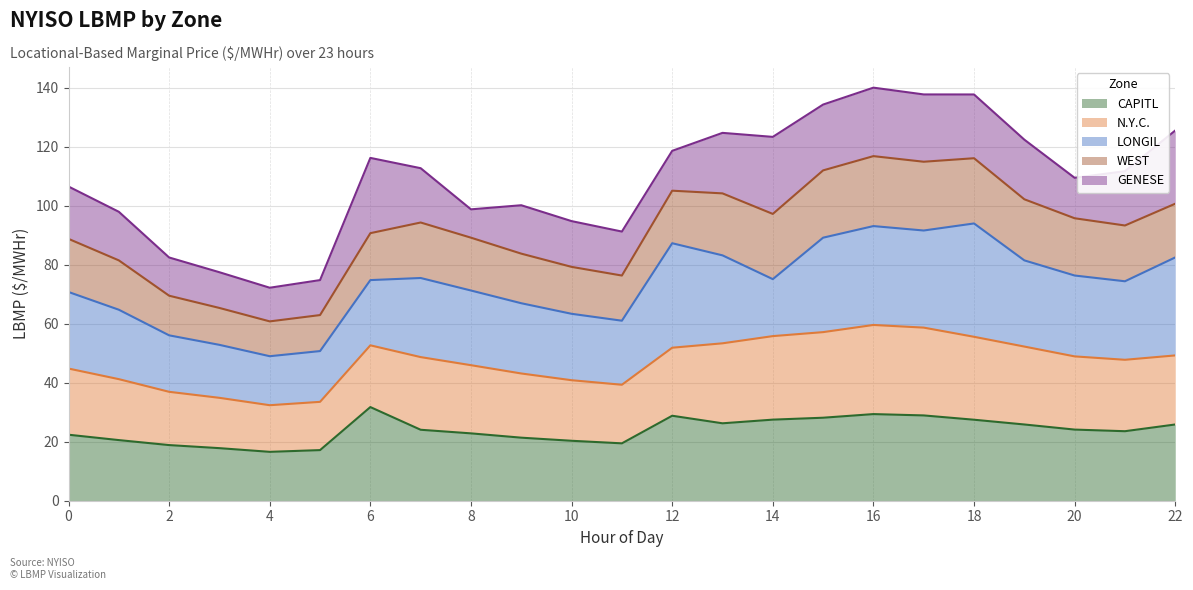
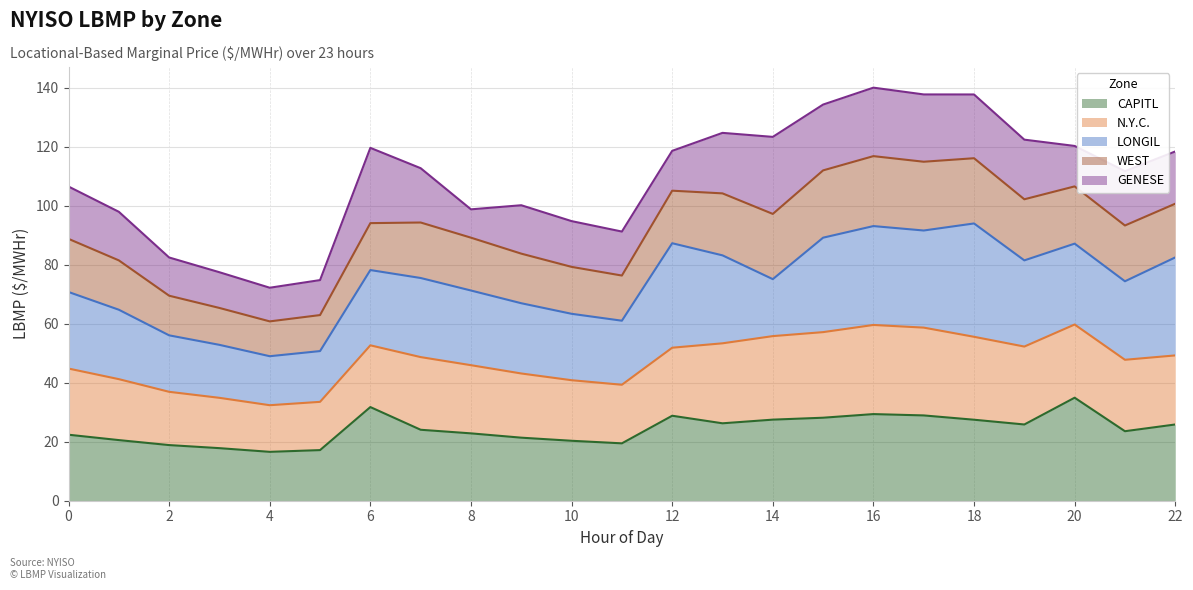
LONGIL, 6: 22 -> 26
CAPITL, 20: 24 -> 35
GENESE, 22: 25 -> 18
